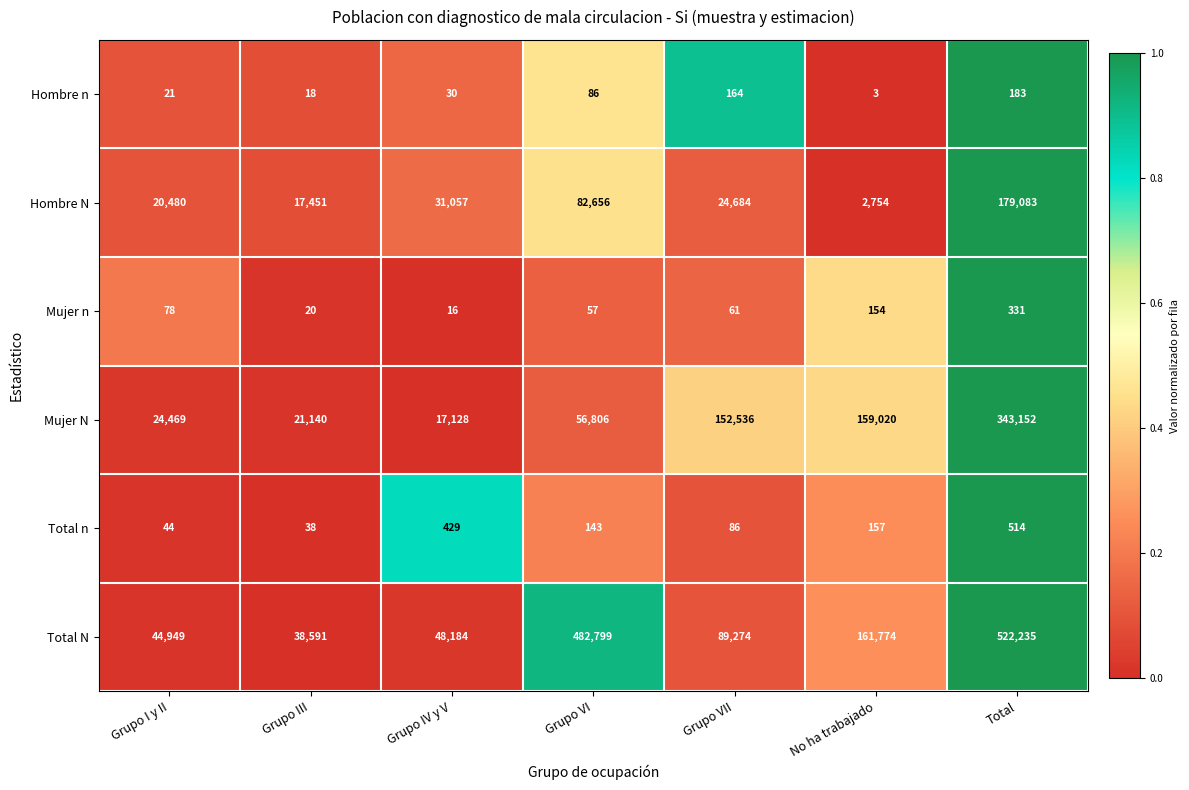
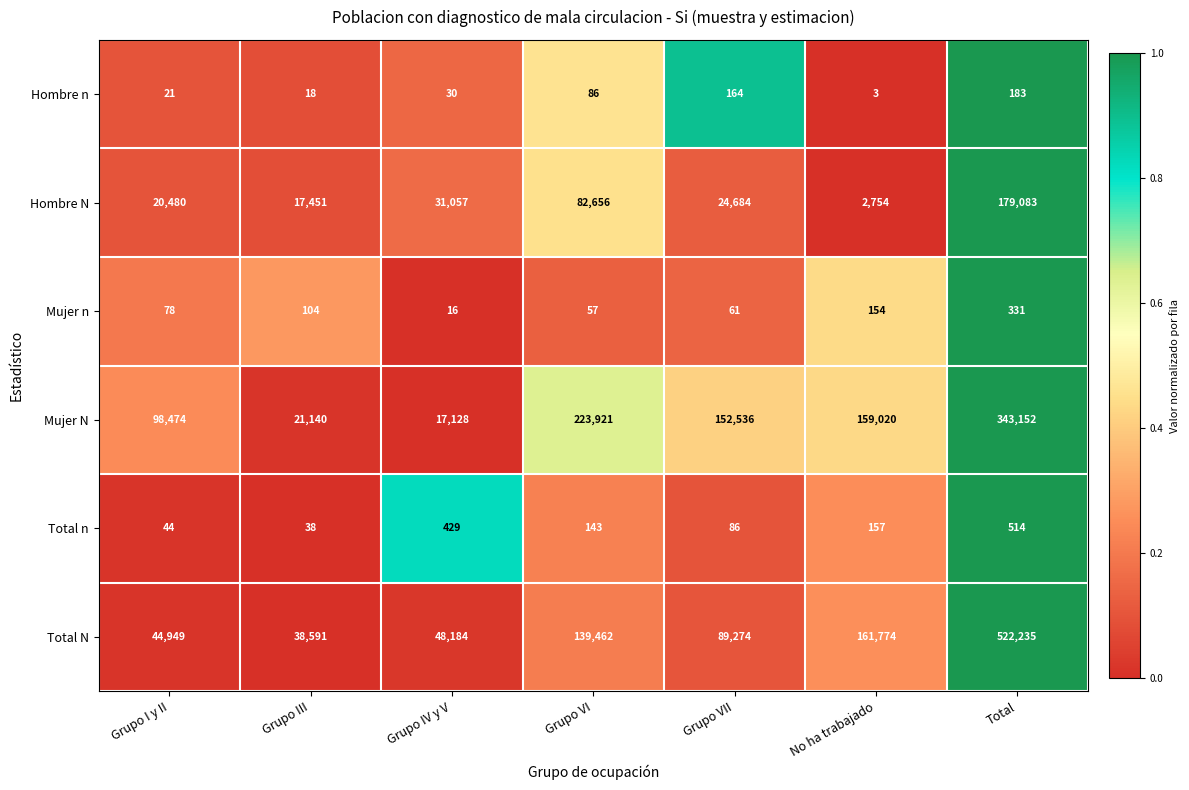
Mujer n, Grupo III: 20 -> 104
Mujer N, Grupo I y II: 24,469 -> 98,474
Mujer N, Grupo VI: 56,806 -> 223,921
Total N, Grupo VI: 482,799 -> 139,462
